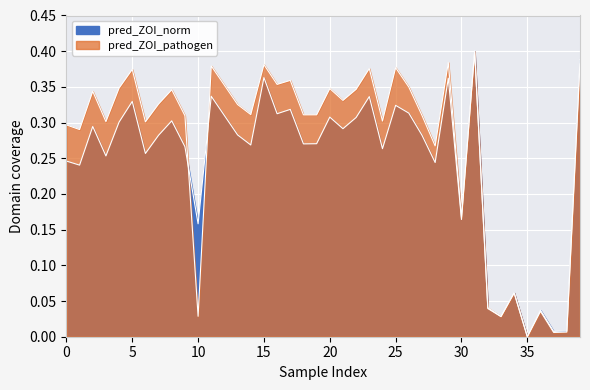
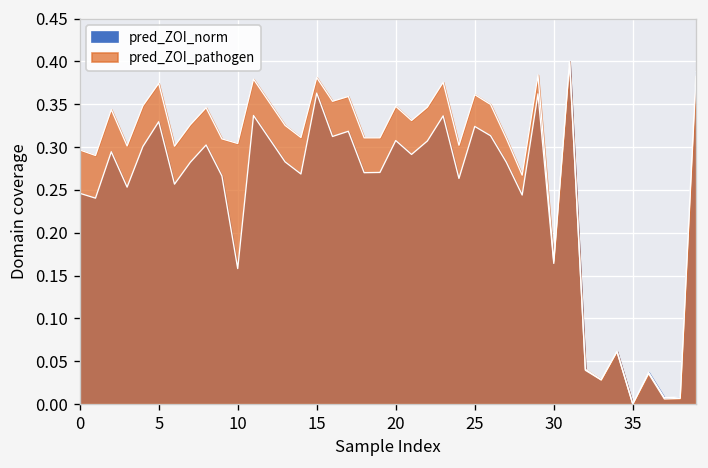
pred_ZOI_pathogen, 10: 0.03 -> 0.30
pred_ZOI_pathogen, 25: 0.38 -> 0.36
